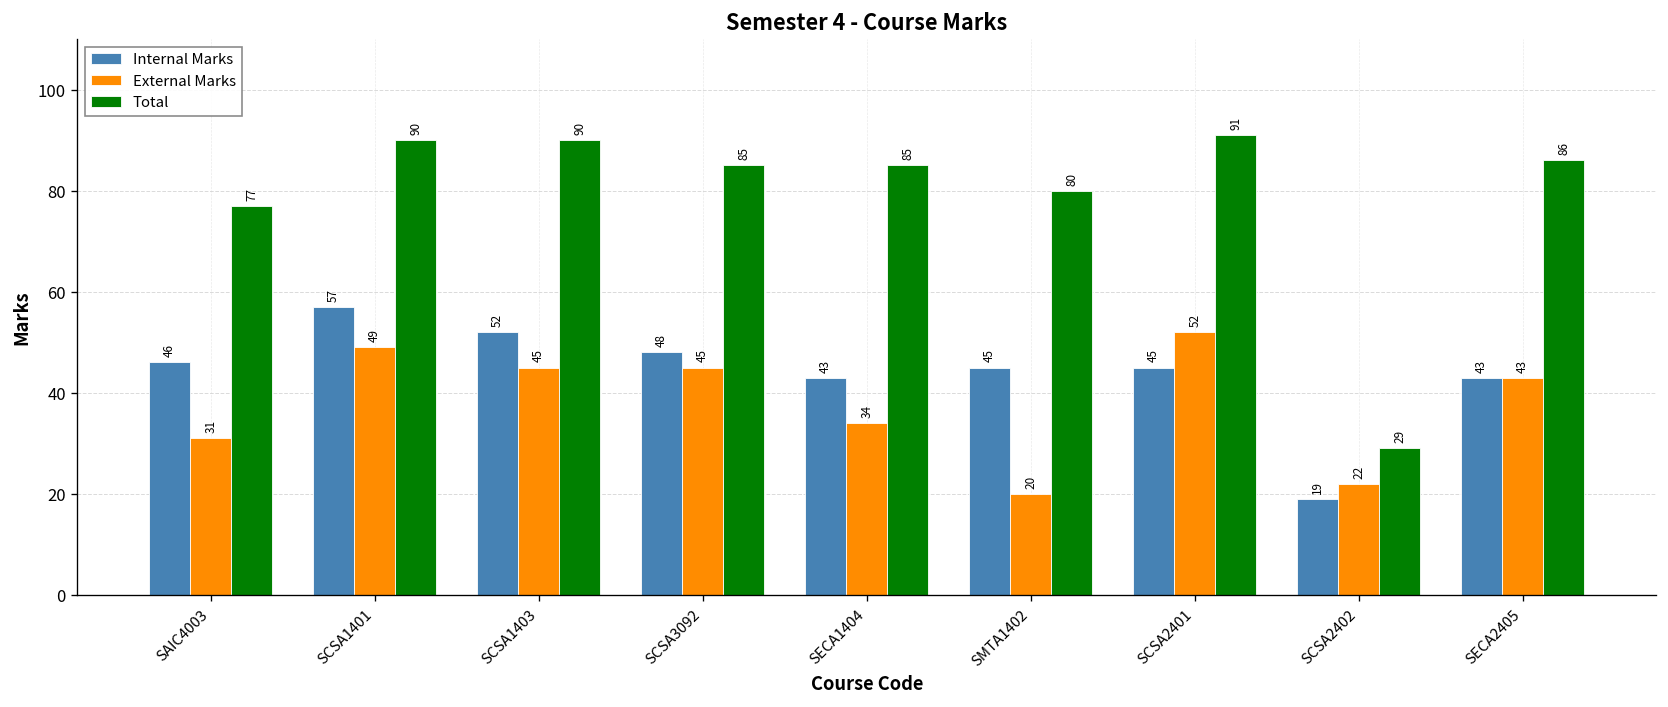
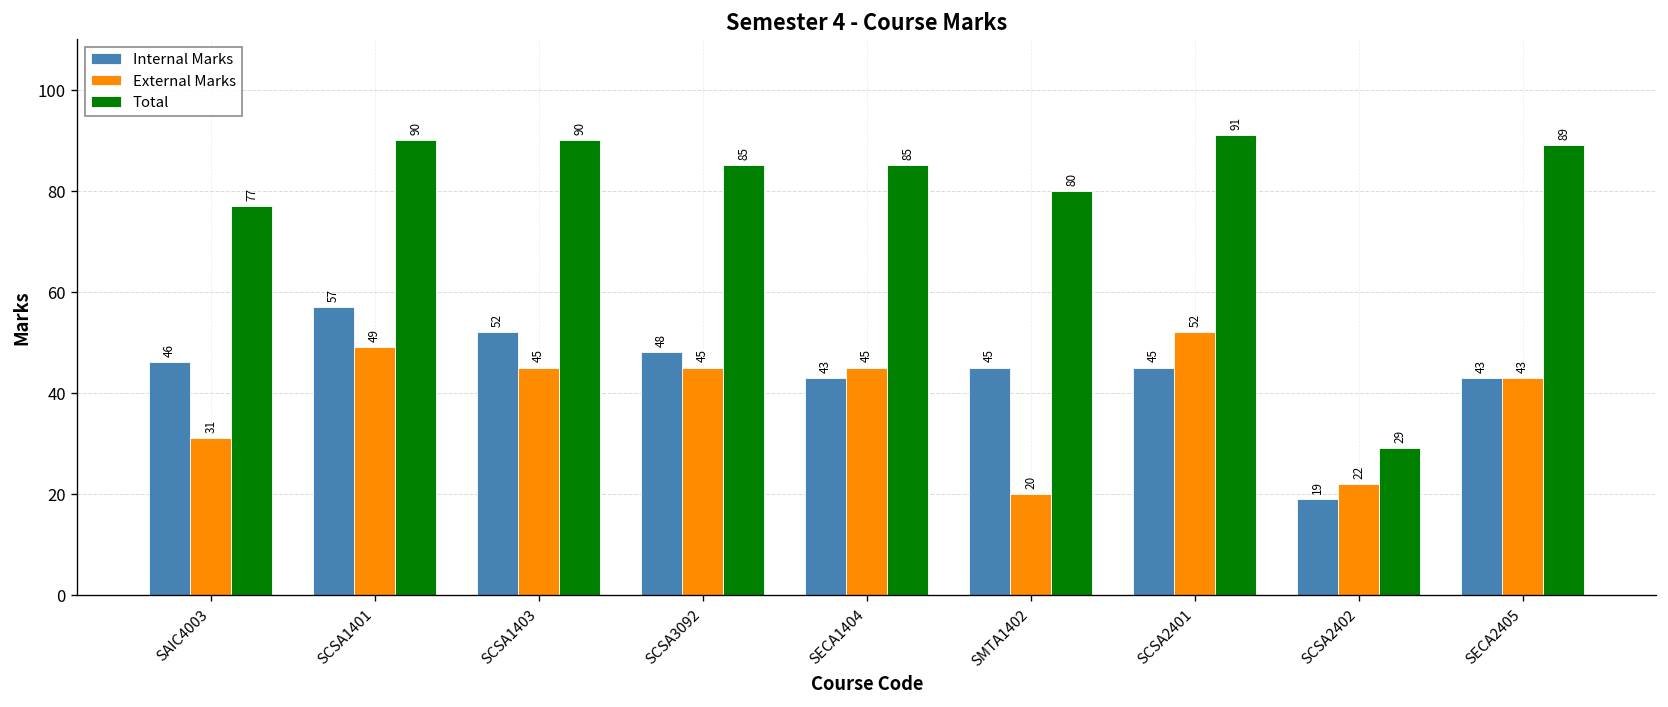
External Marks, SECA1404: 34 -> 45
Total, SECA2405: 86 -> 89
